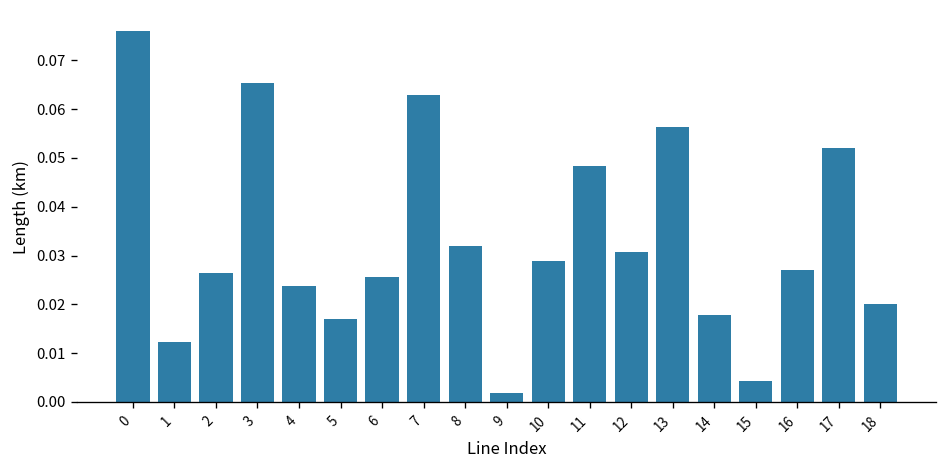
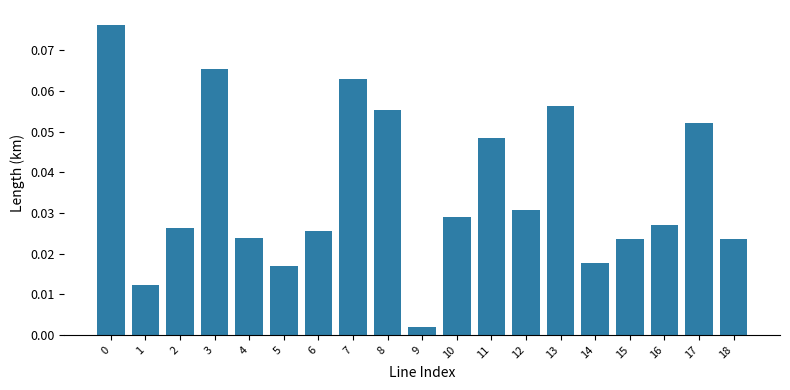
8: 0.032 -> 0.055
15: 0.004 -> 0.024
18: 0.020 -> 0.024
